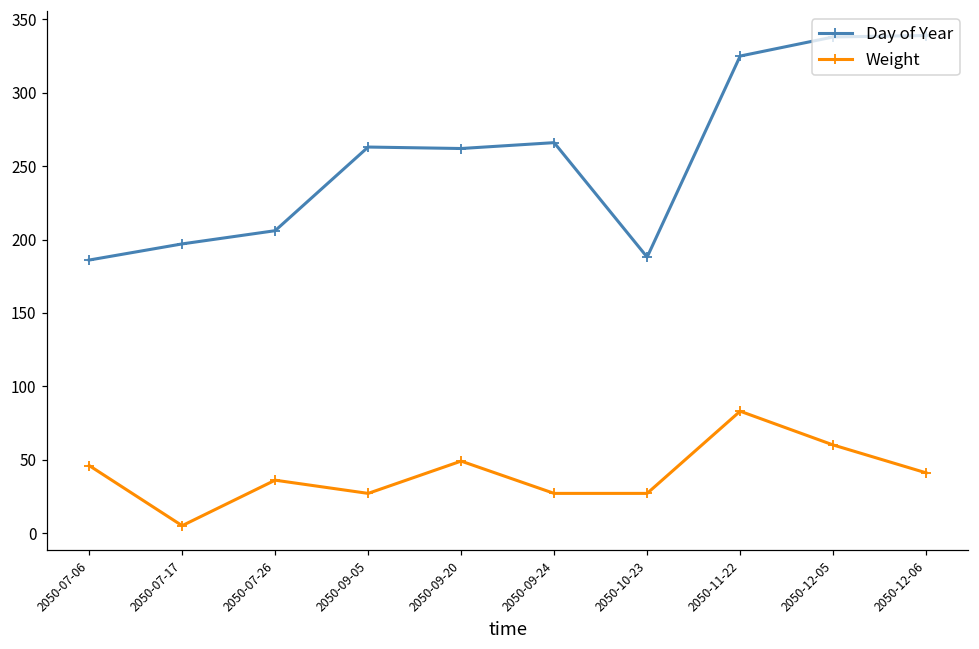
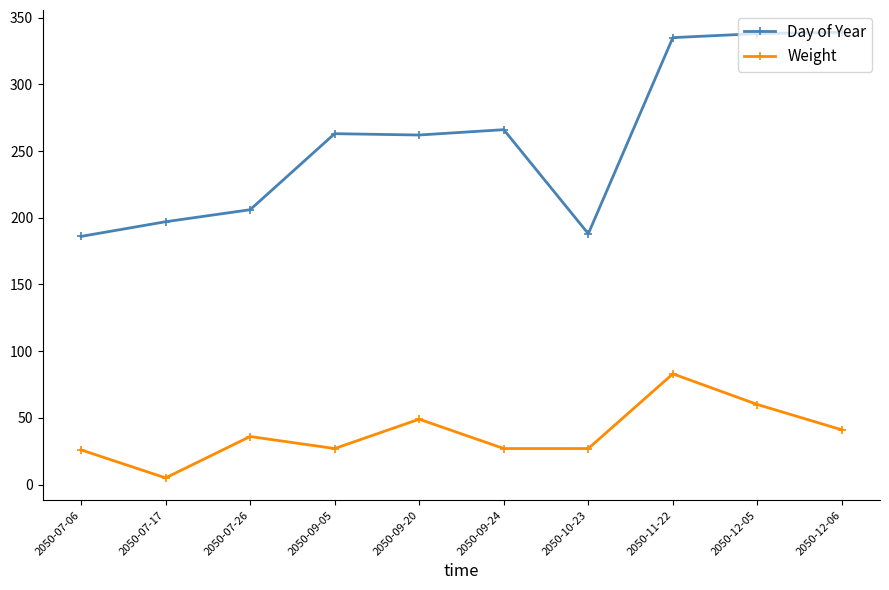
Weight, 2050-07-06: 46 -> 26
Day of Year, 2050-11-22: 325 -> 335
